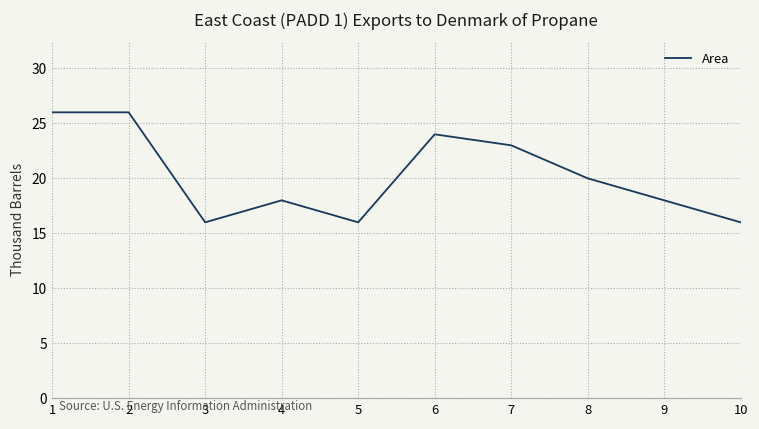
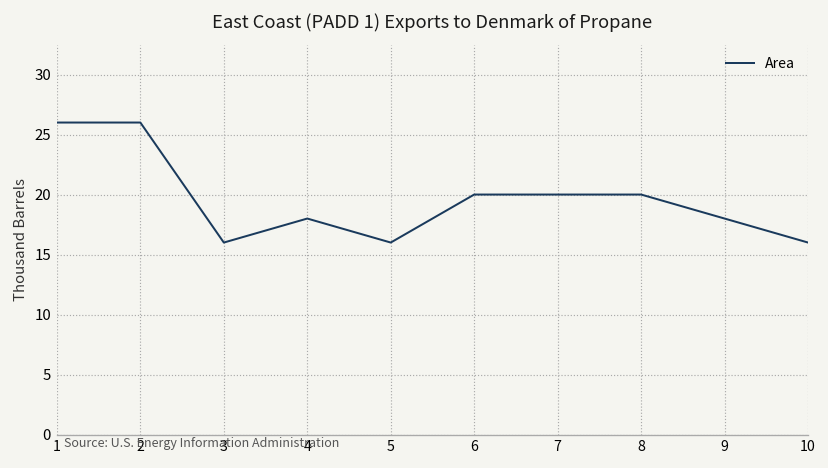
6: 24 -> 20
7: 23 -> 20
